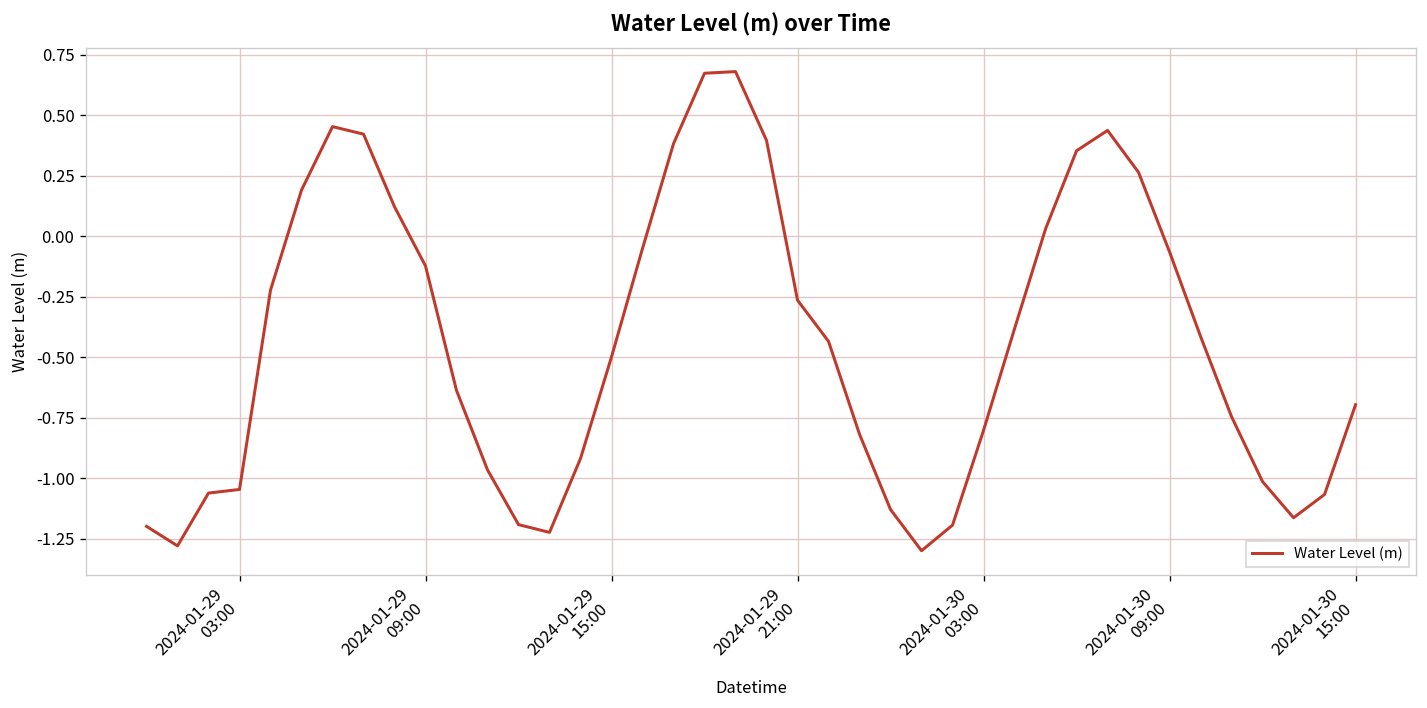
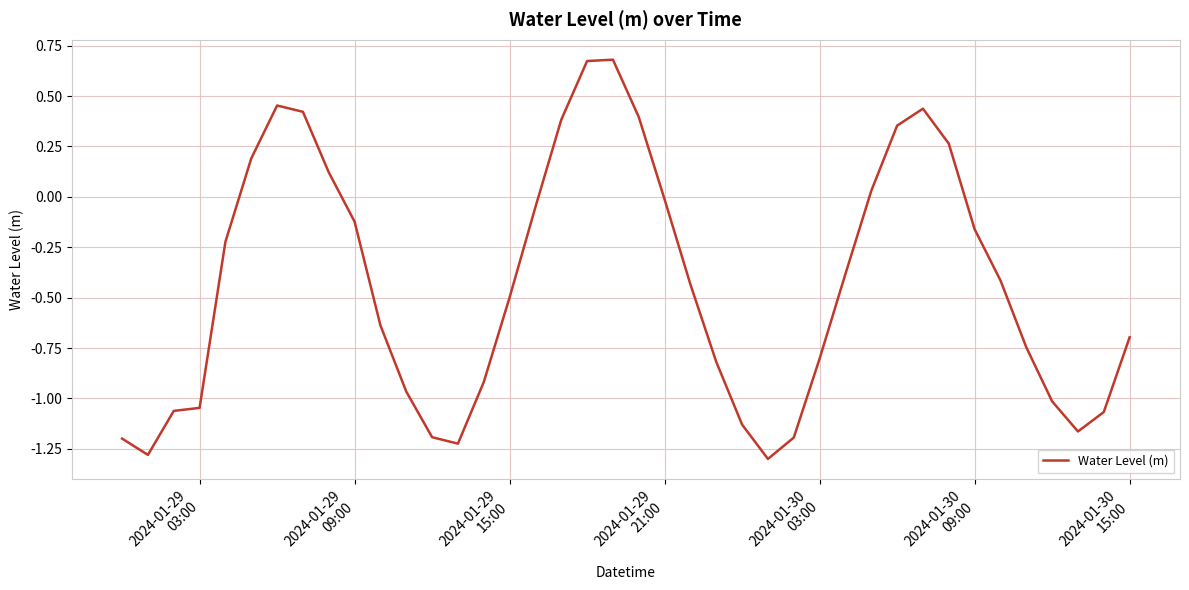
2024-01-29 21:00: -0.26 -> -0.01
2024-01-30 09:00: -0.06 -> -0.16
